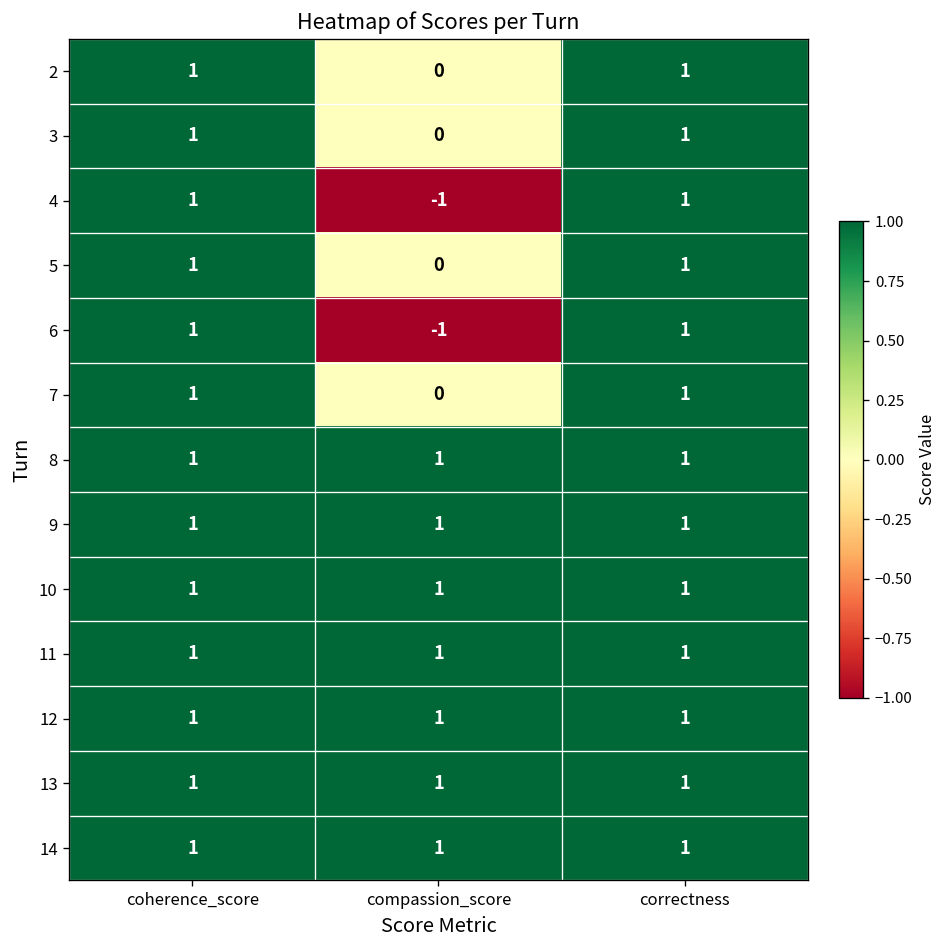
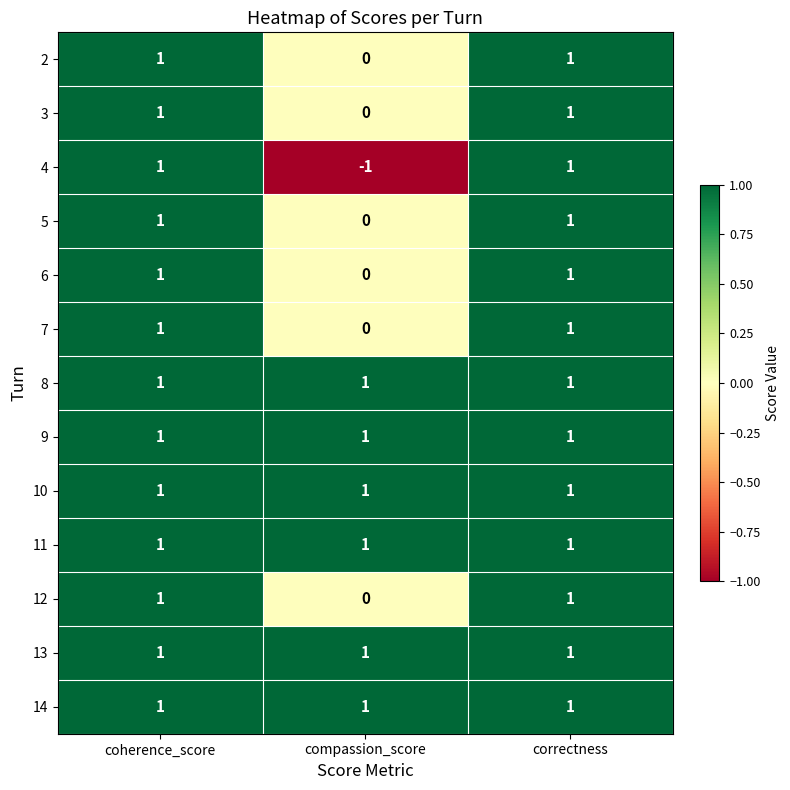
6, compassion_score: -1 -> 0
12, compassion_score: 1 -> 0
